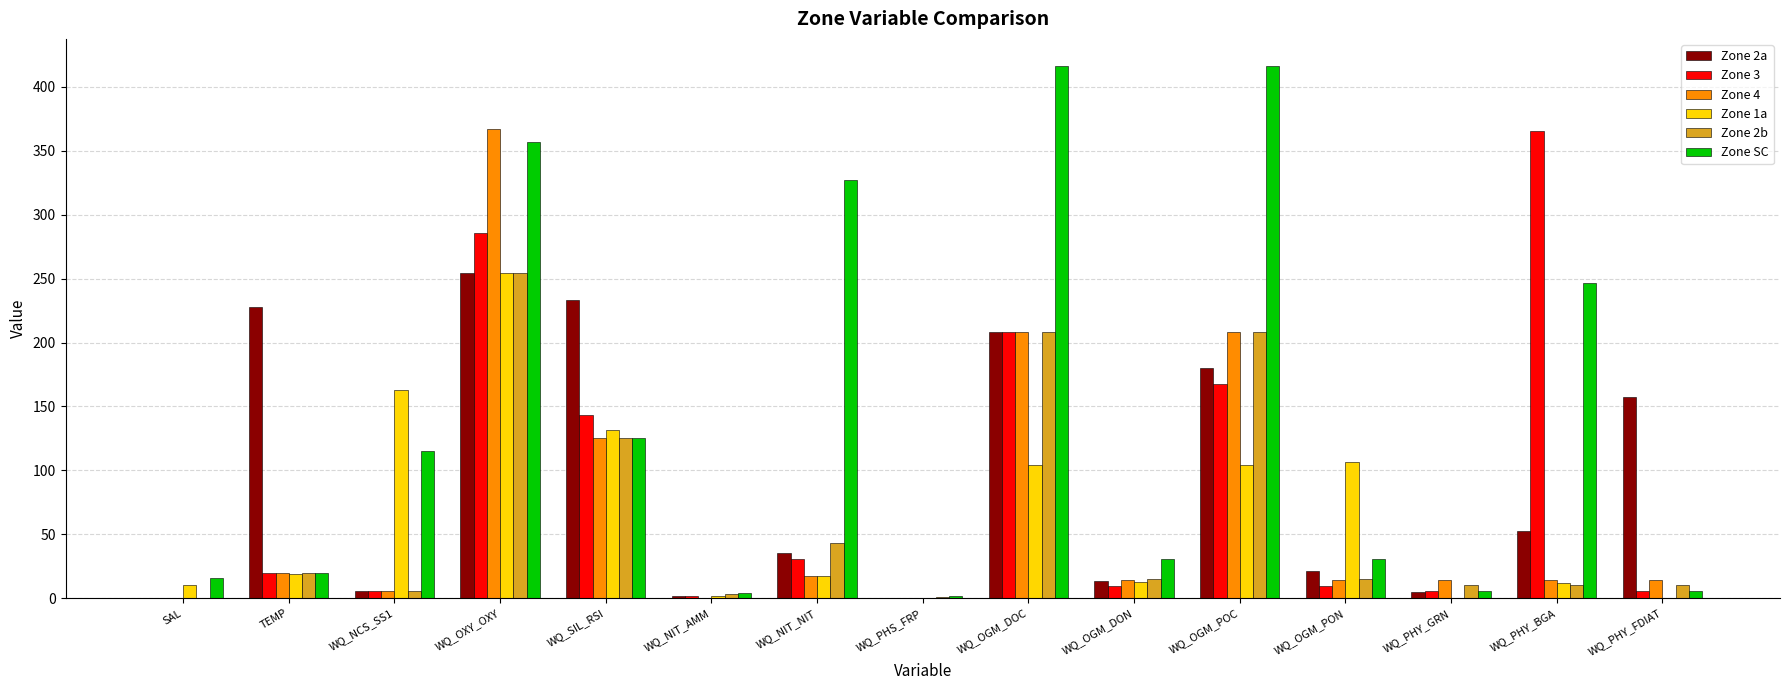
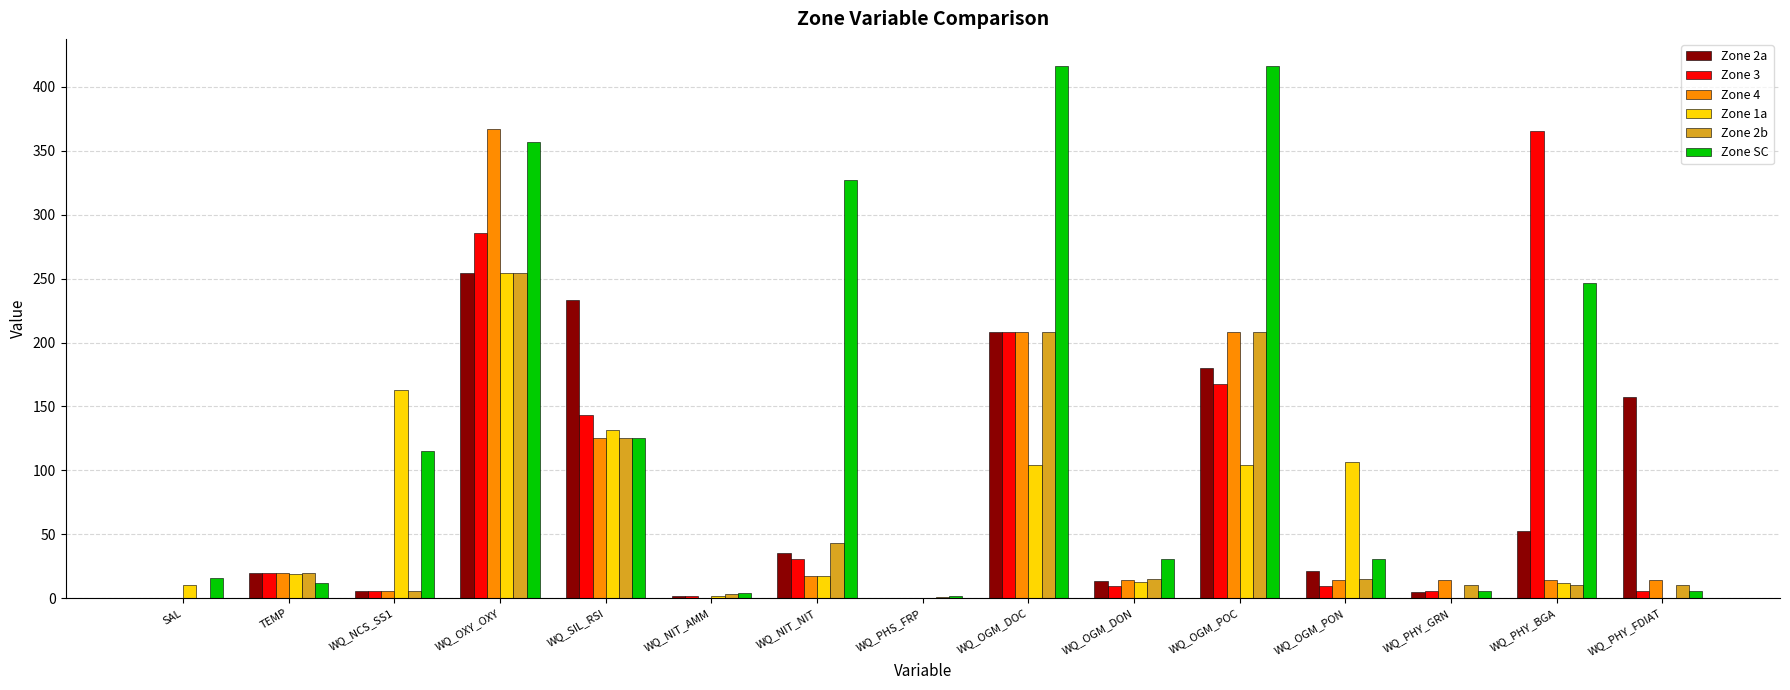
Zone 2a, TEMP: 228 -> 20
Zone SC, TEMP: 20 -> 12
